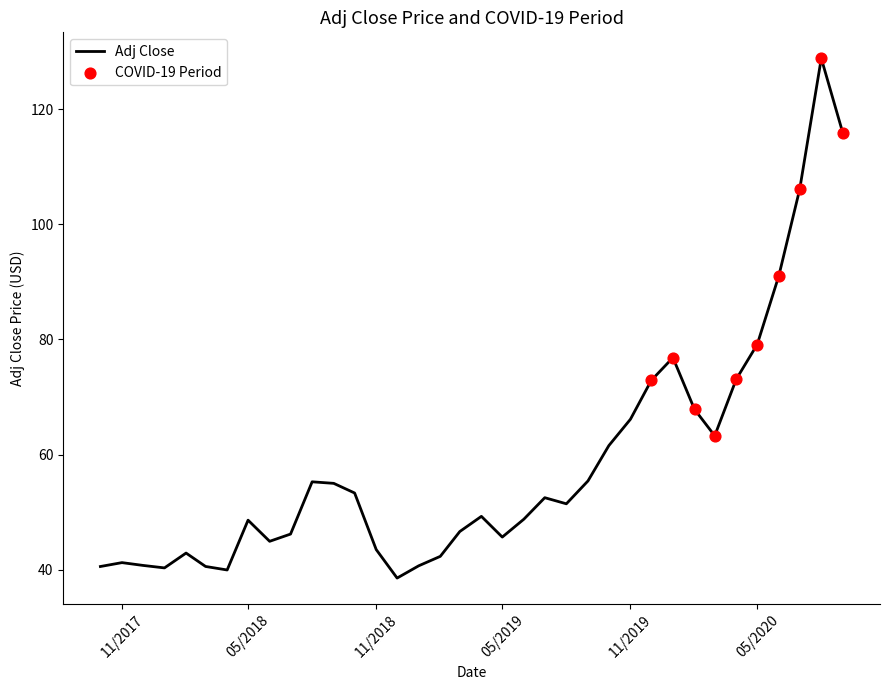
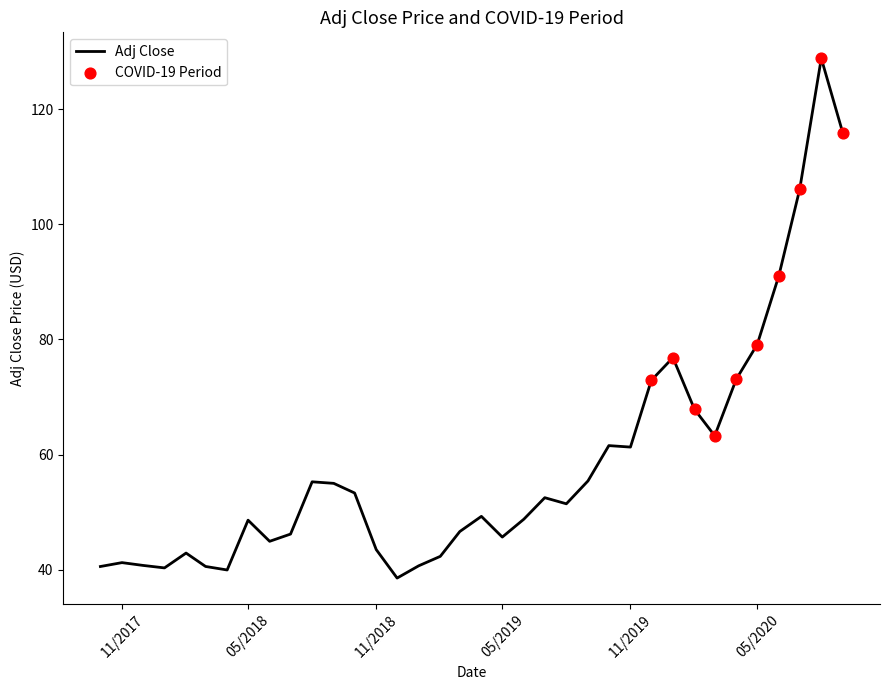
Adj Close, 11/2019: 66 -> 61
